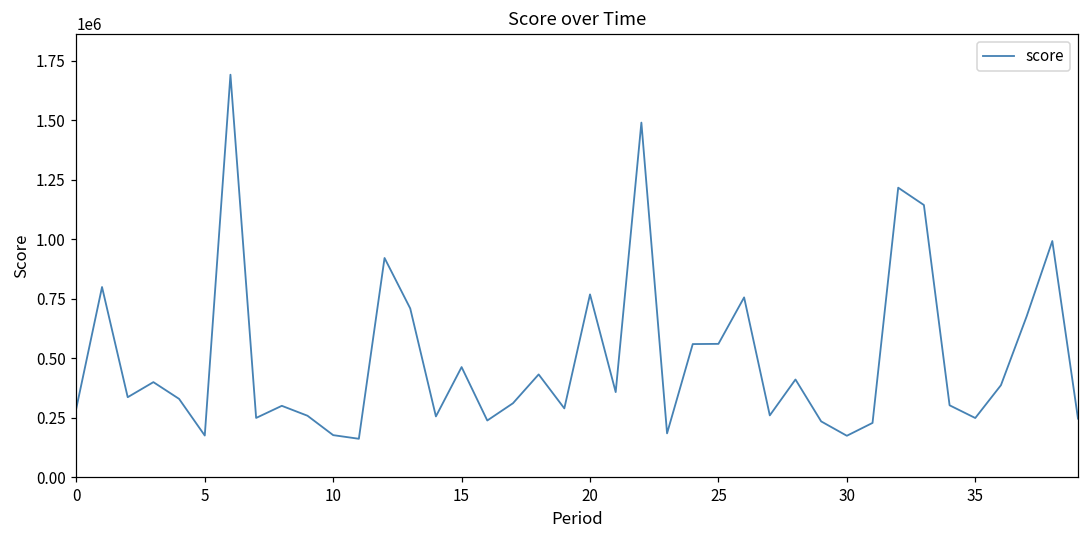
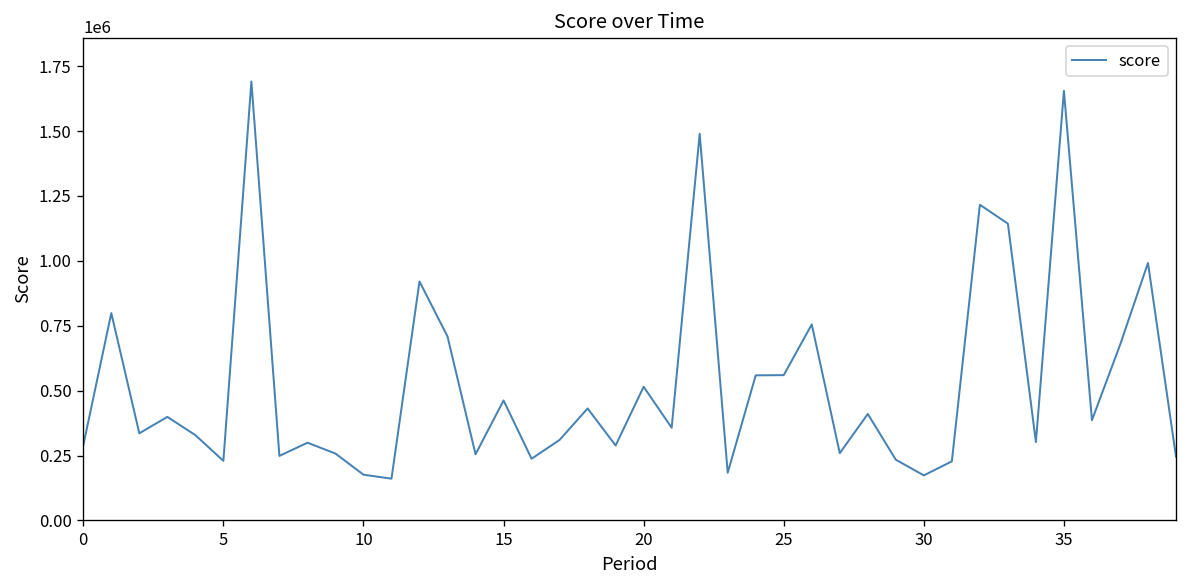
5: 170000 -> 230000
20: 770000 -> 520000
35: 250000 -> 1660000
